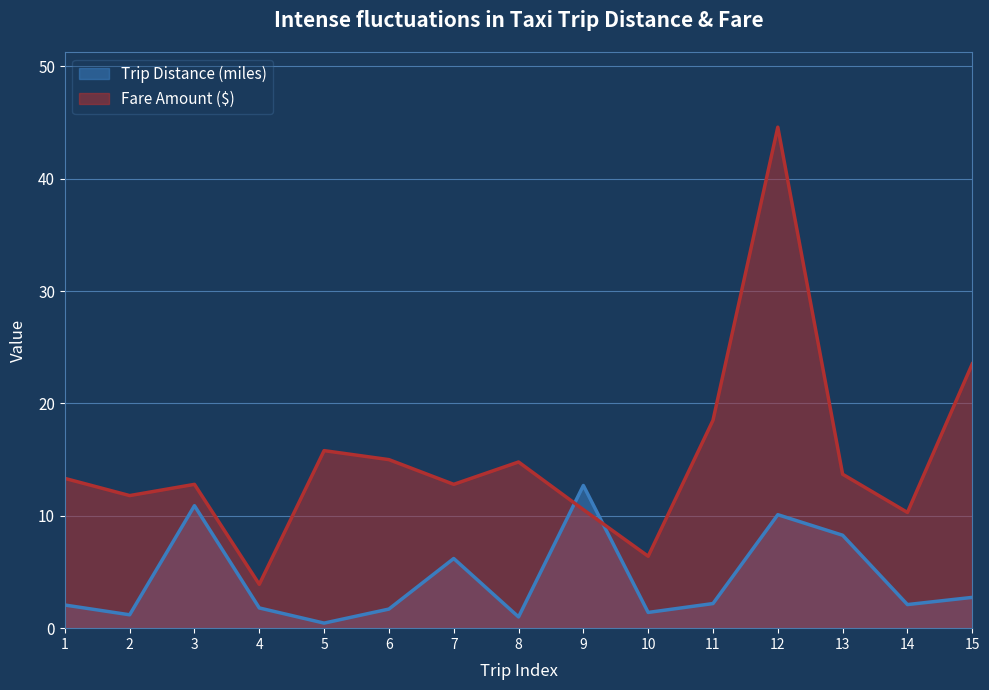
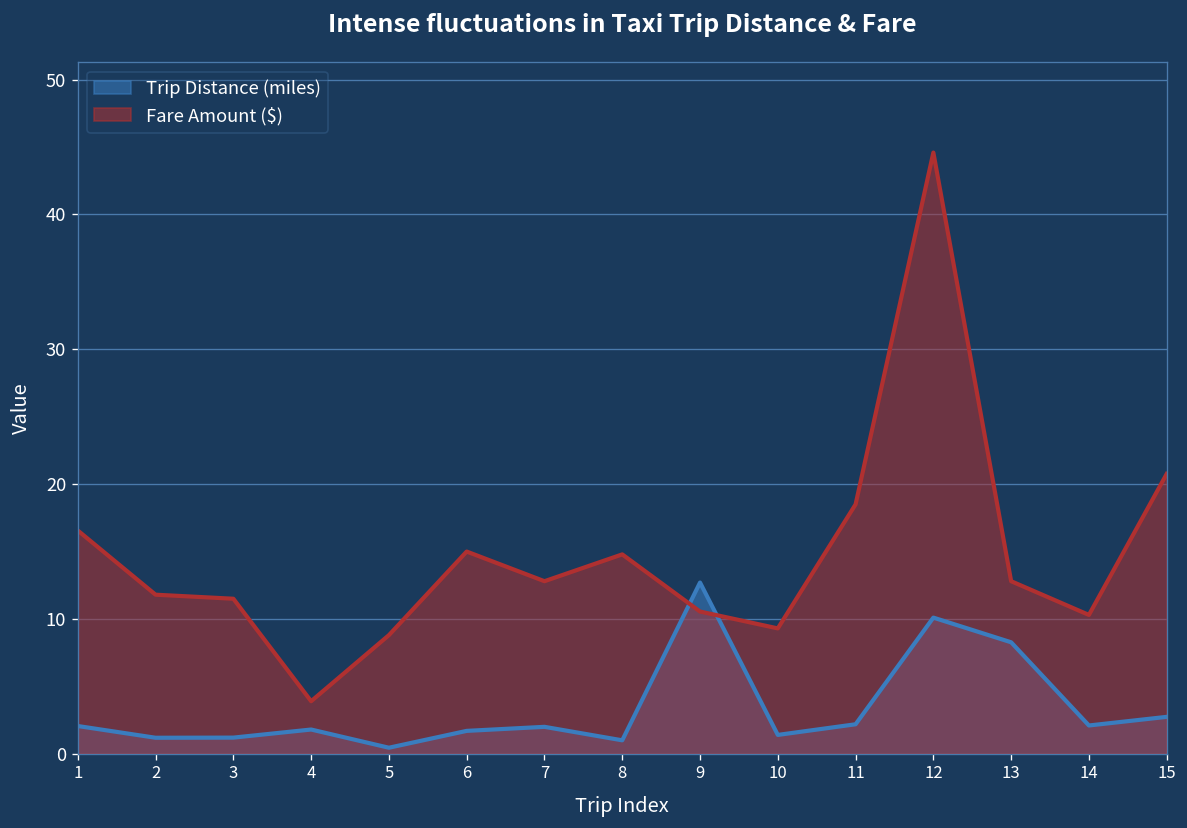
Fare Amount ($), 1: 13.3 -> 16.6
Trip Distance (miles), 3: 10.9 -> 1.2
Fare Amount ($), 3: 12.8 -> 11.5
Fare Amount ($), 5: 15.8 -> 8.8
Trip Distance (miles), 7: 6.2 -> 2.0
Fare Amount ($), 10: 6.4 -> 9.3
Fare Amount ($), 13: 13.7 -> 12.8
Fare Amount ($), 15: 23.5 -> 20.8
